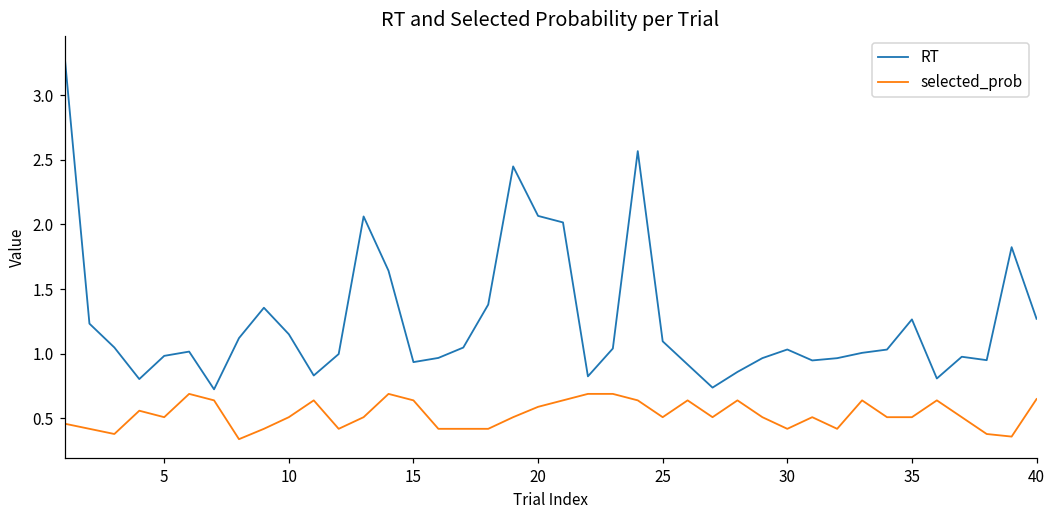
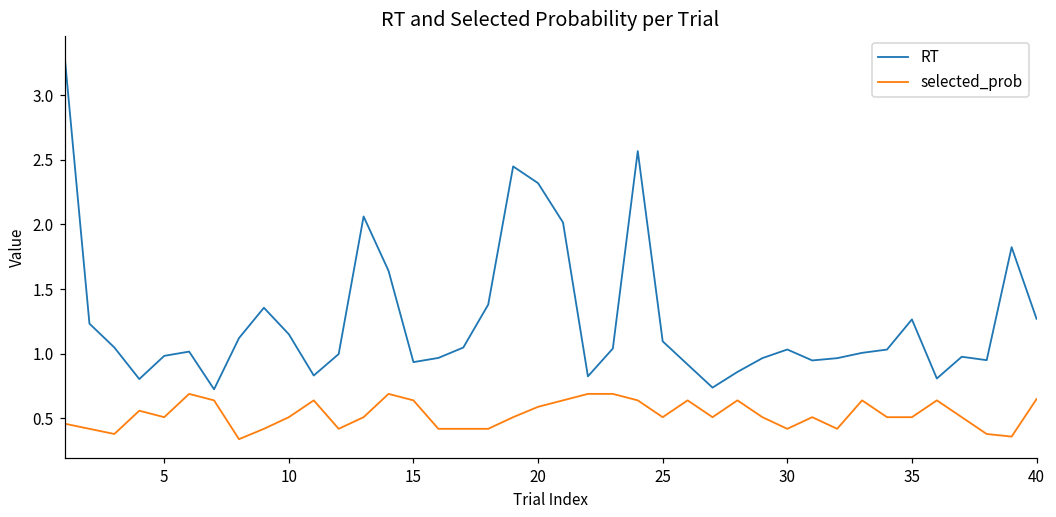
RT, 20: 2.07 -> 2.32
